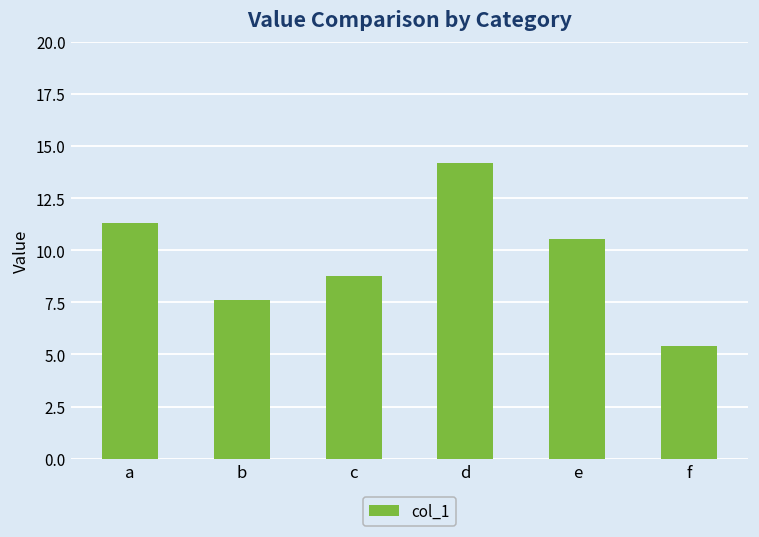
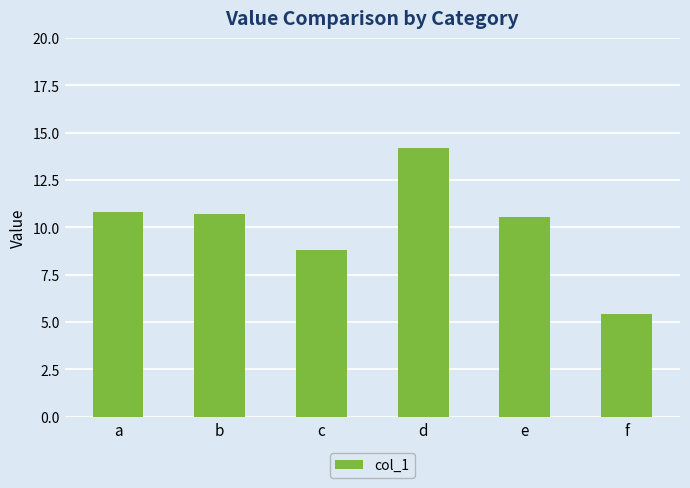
a: 11.3 -> 10.8
b: 7.6 -> 10.7
